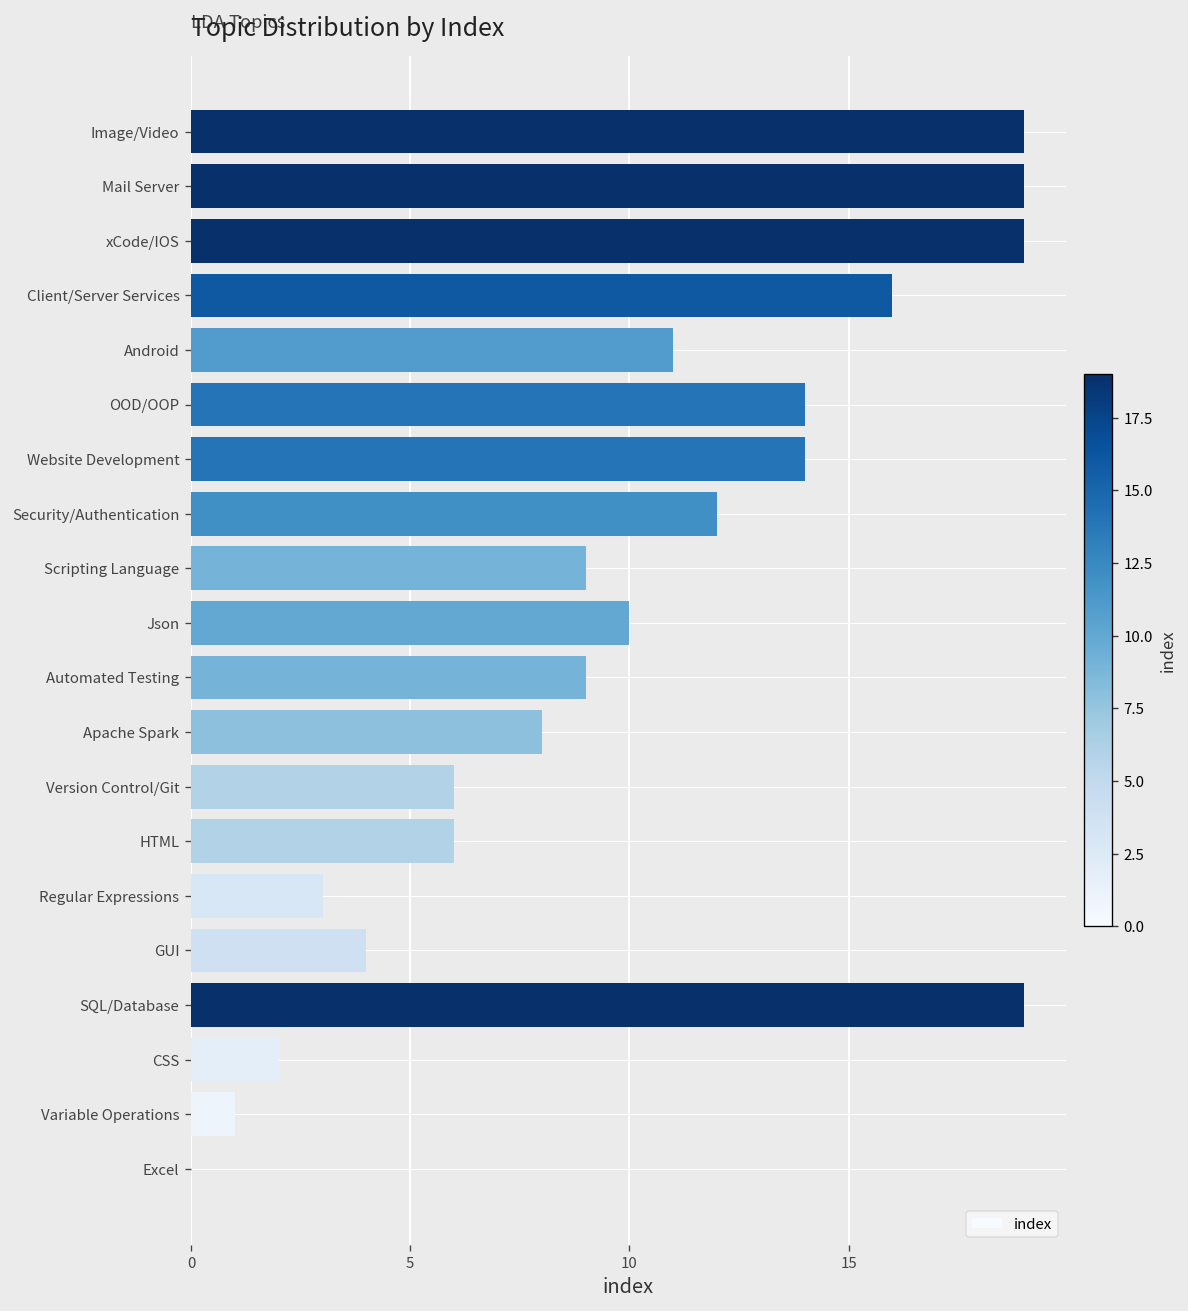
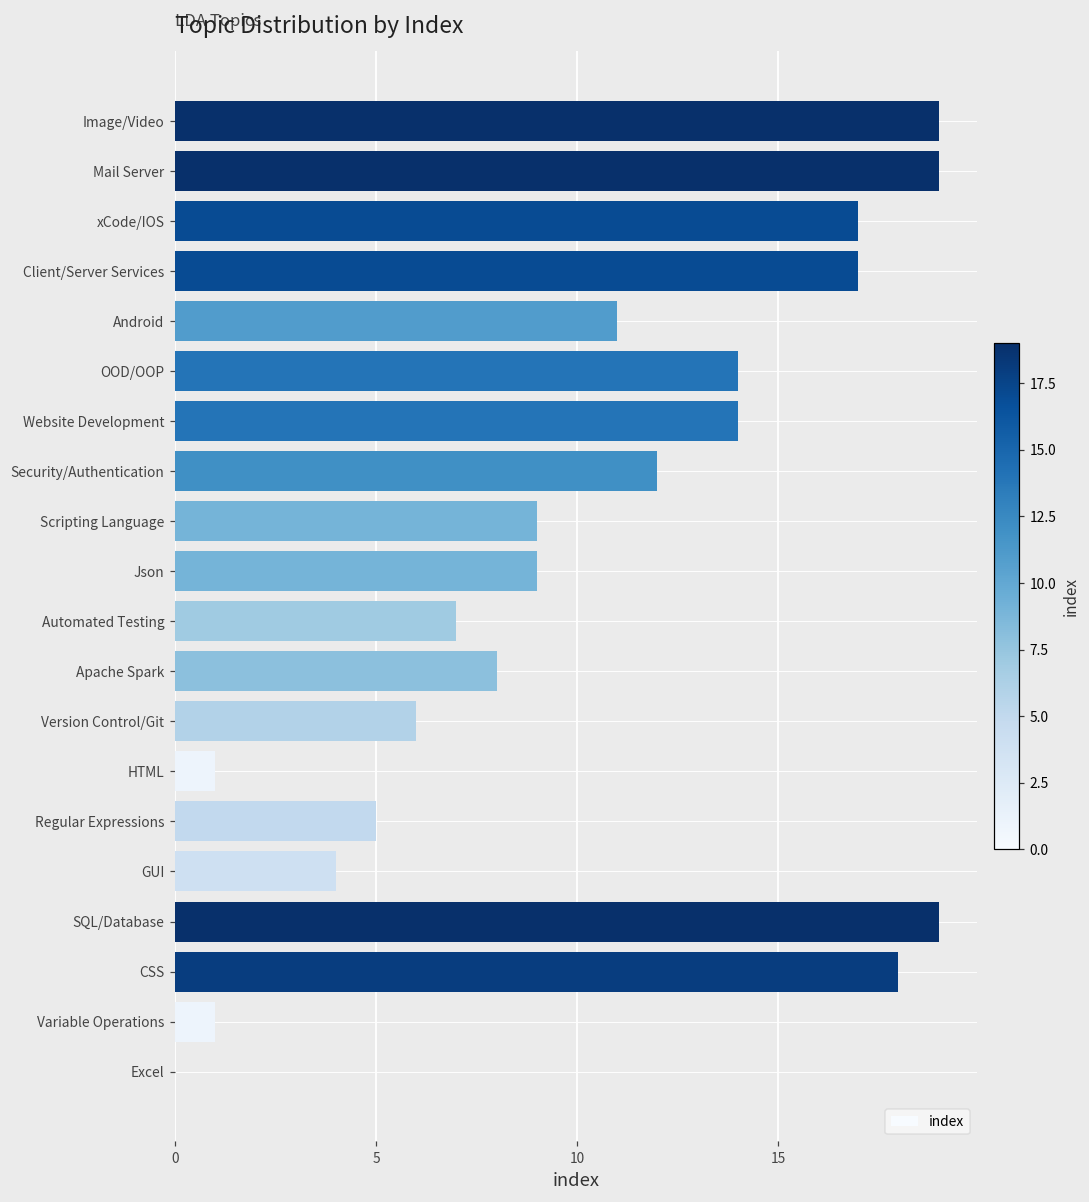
xCode/IOS: 19 -> 17
Client/Server Services: 16 -> 17
Json: 10 -> 9
Automated Testing: 9 -> 7
HTML: 6 -> 1
Regular Expressions: 3 -> 5
CSS: 2 -> 18
